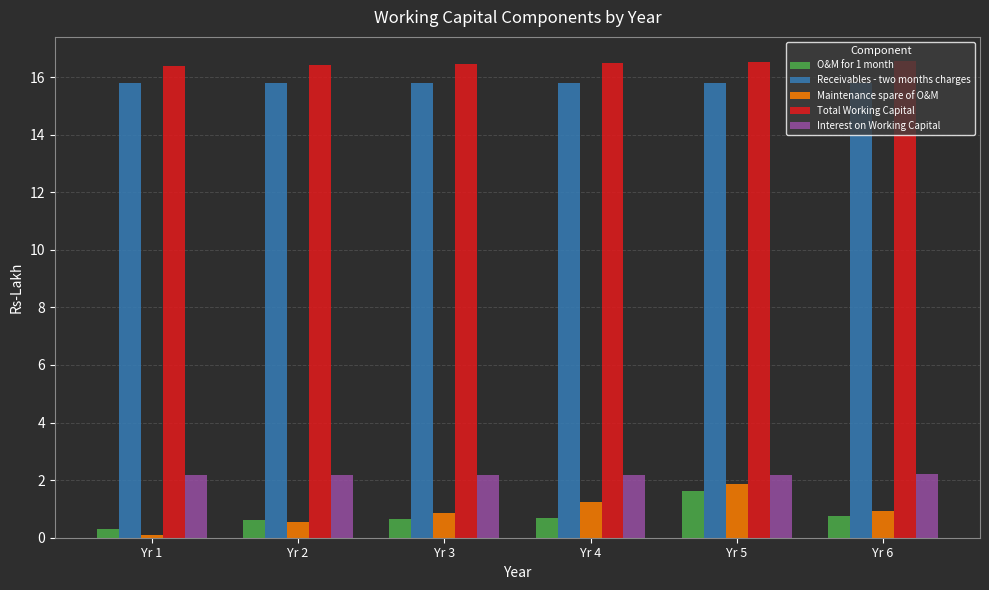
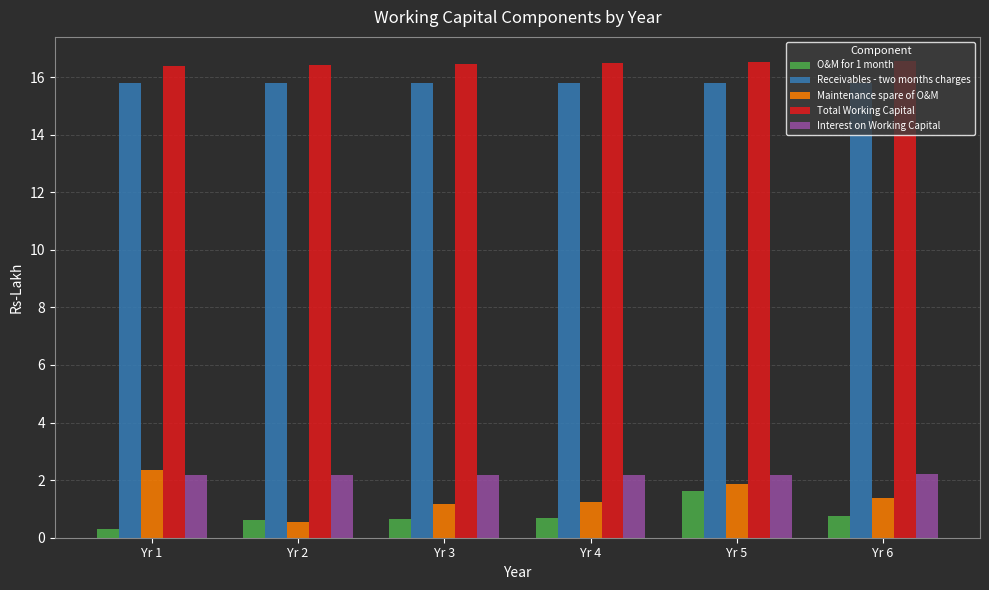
Maintenance spare of O&M, Yr 1: 0.1 -> 2.3
Maintenance spare of O&M, Yr 3: 0.8 -> 1.2
Maintenance spare of O&M, Yr 6: 0.9 -> 1.4
